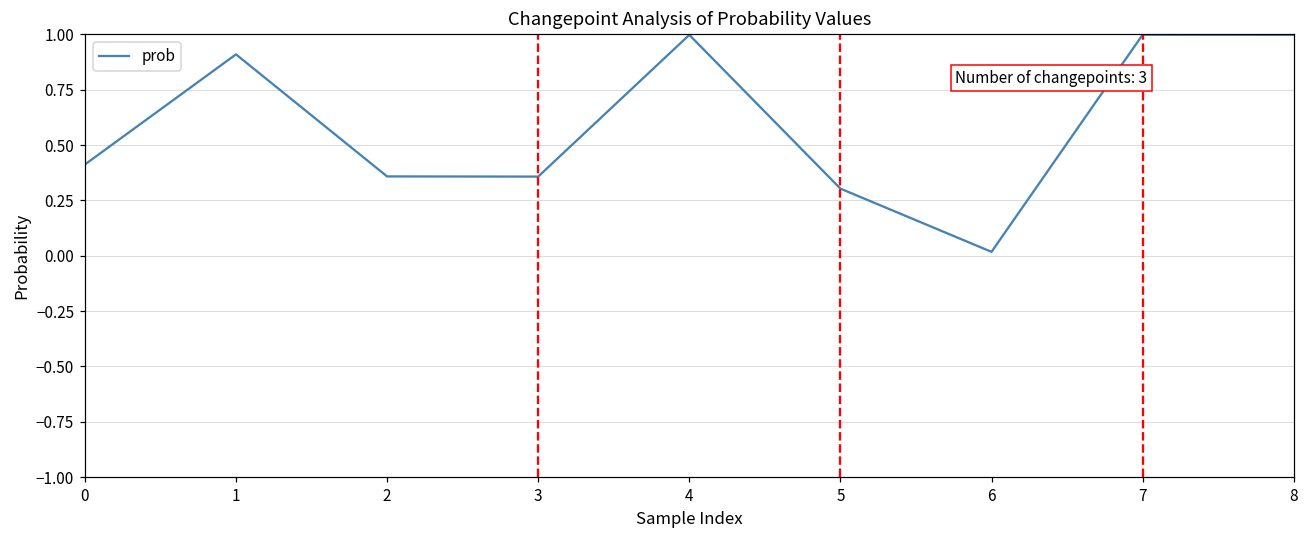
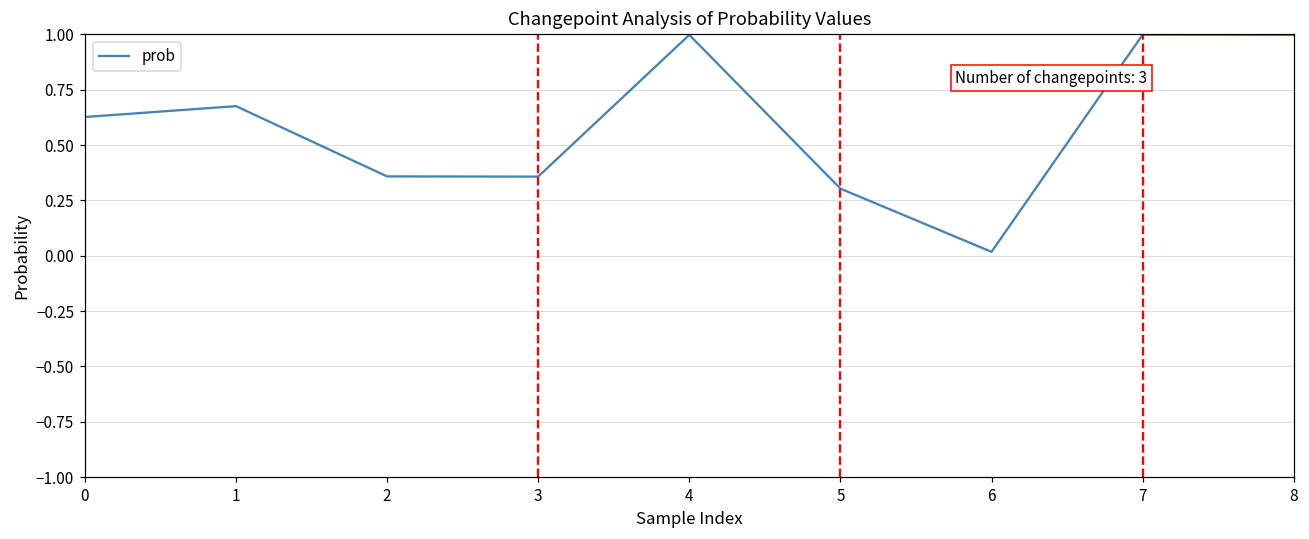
0: 0.41 -> 0.63
1: 0.91 -> 0.68
